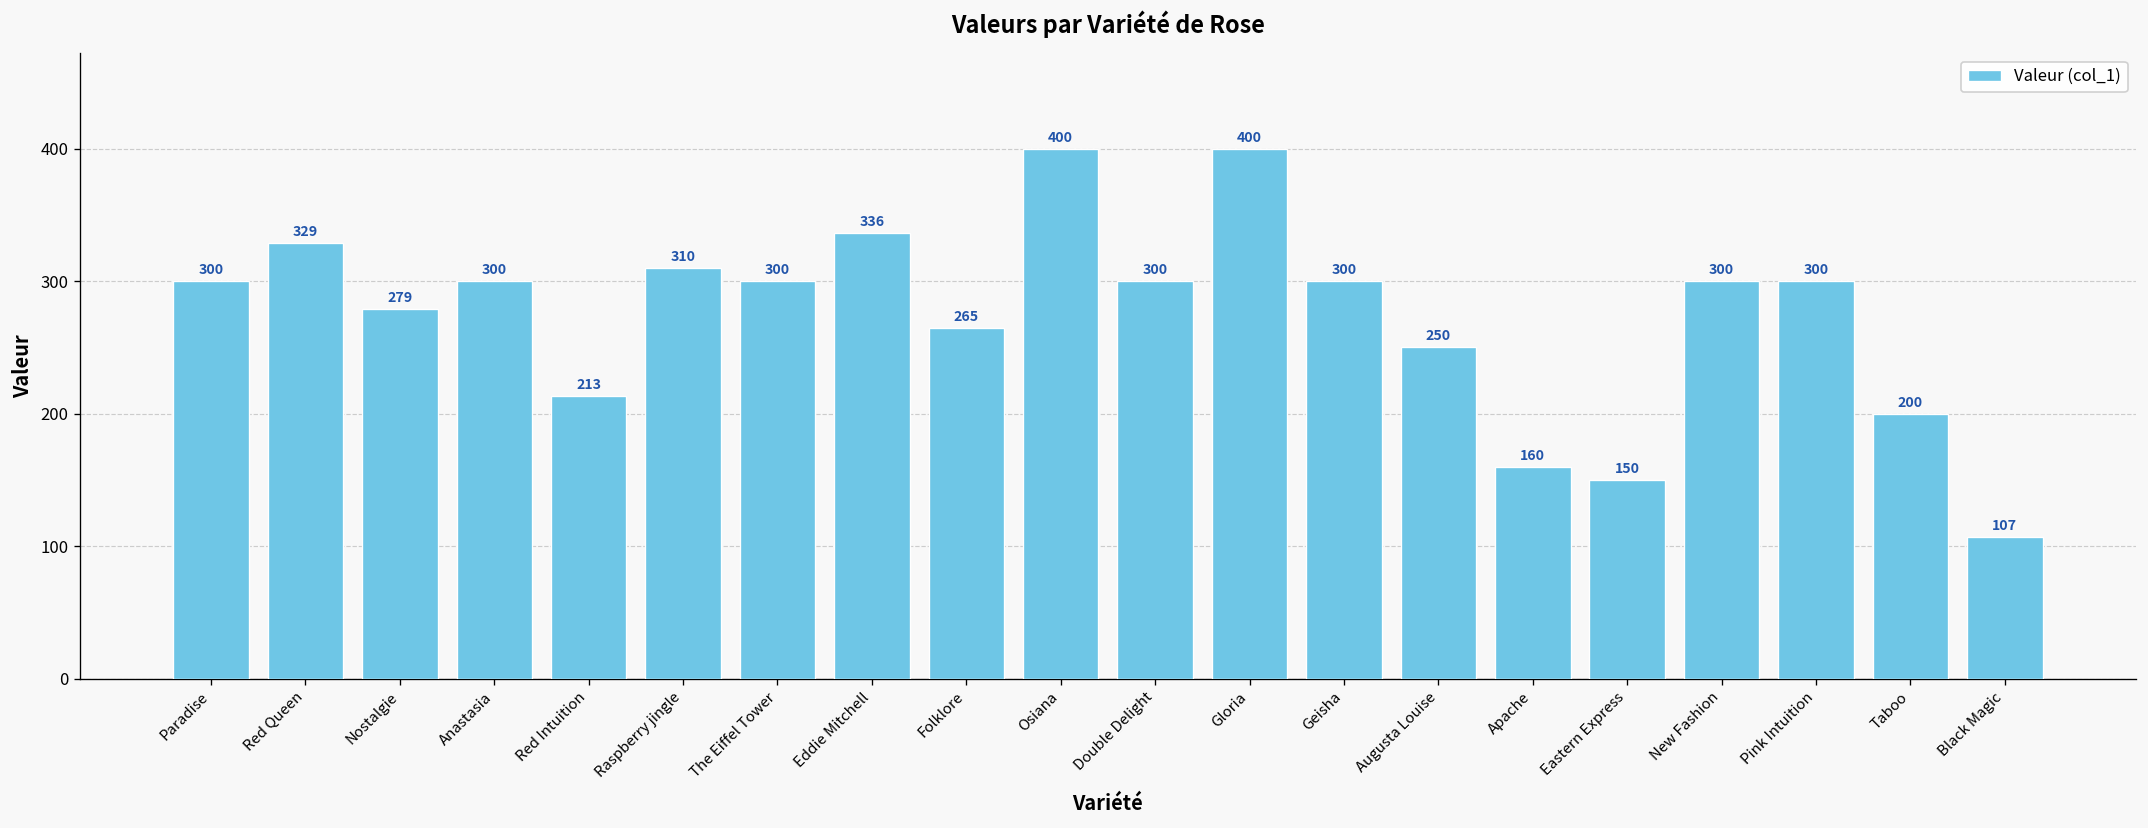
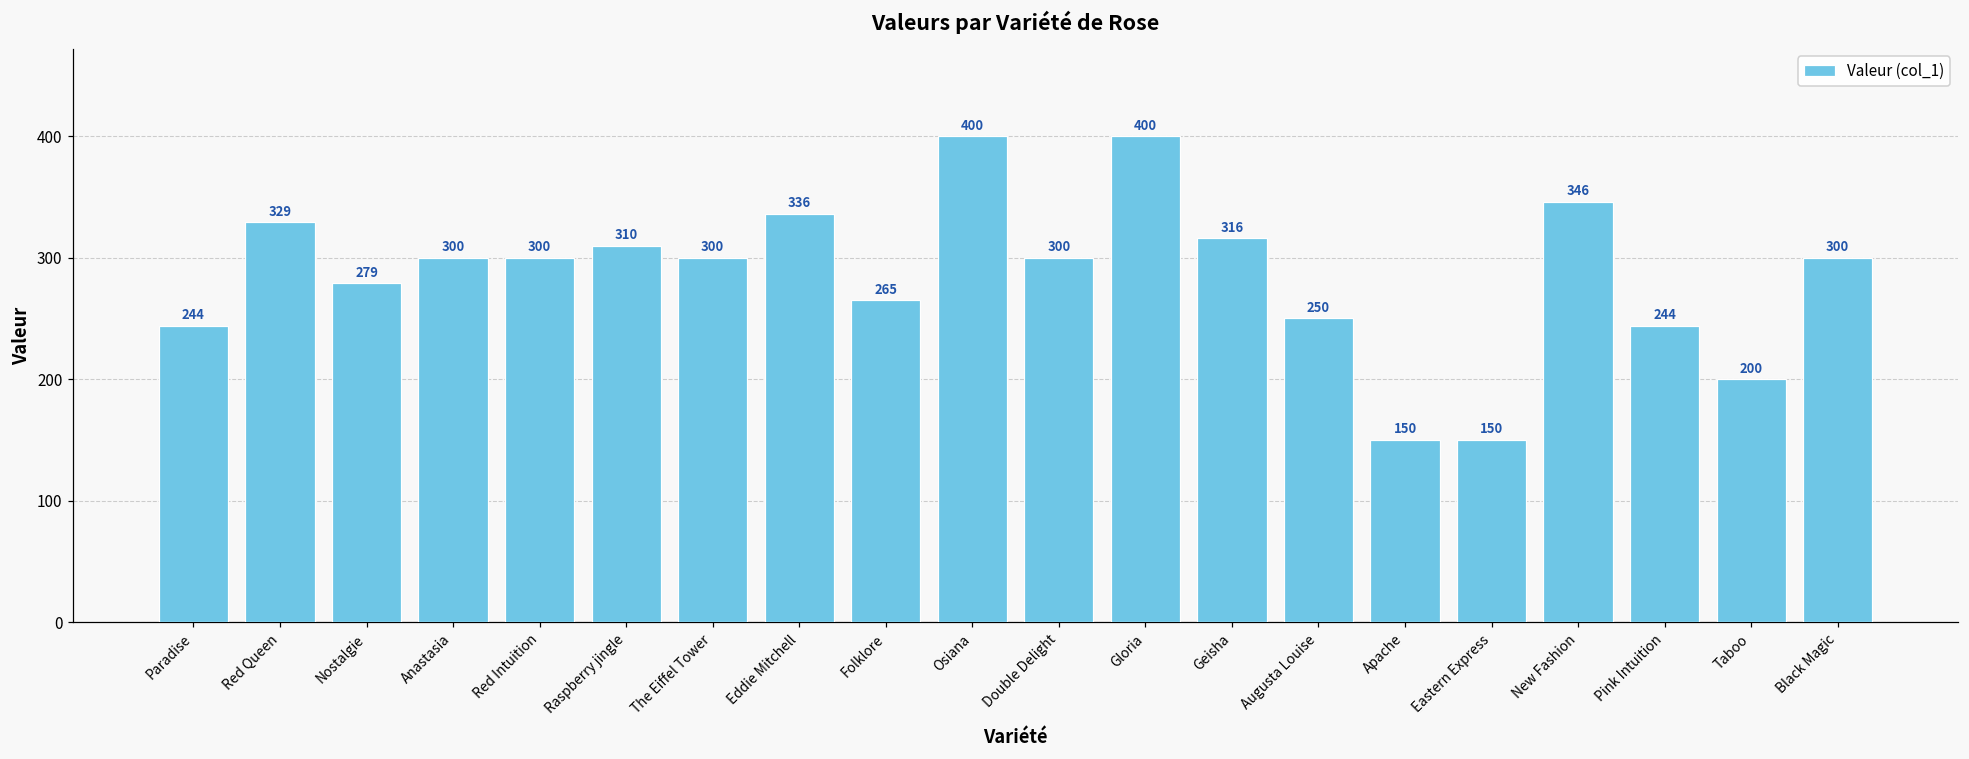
Paradise: 300 -> 244
Red Intuition: 213 -> 300
Geisha: 300 -> 316
Apache: 160 -> 150
New Fashion: 300 -> 346
Pink Intuition: 300 -> 244
Black Magic: 107 -> 300
